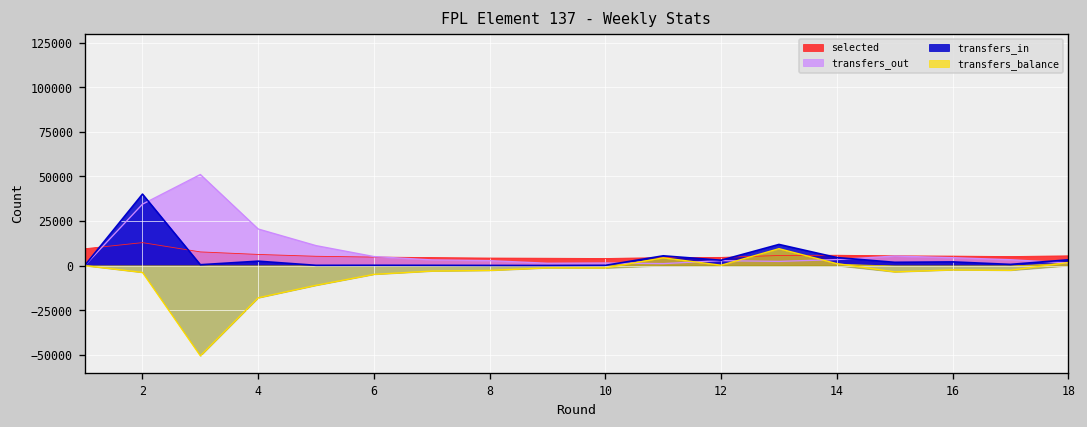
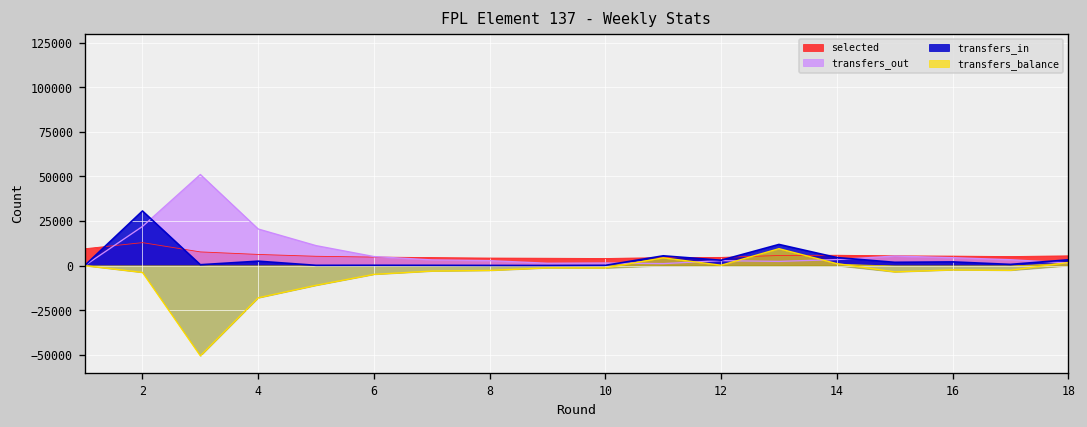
transfers_out, 2: 34000 -> 22000
transfers_in, 2: 40000 -> 31000
